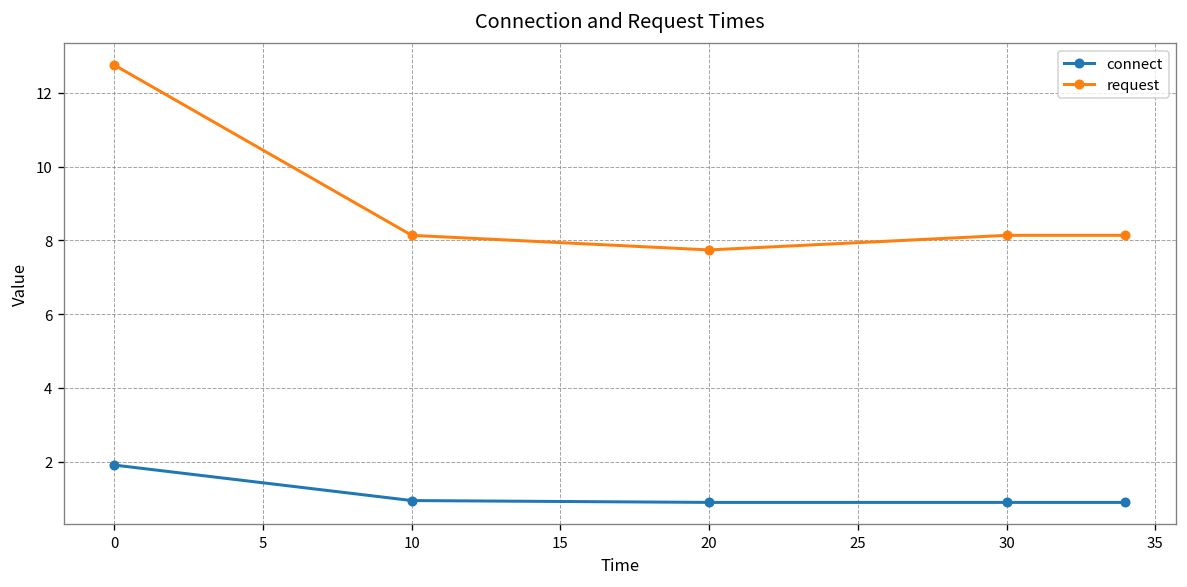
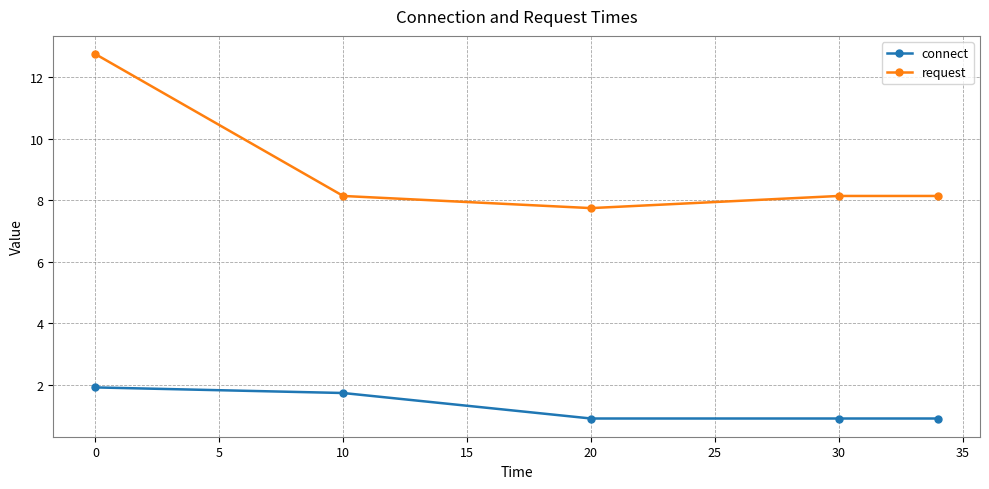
connect, 10: 0.9 -> 1.7
